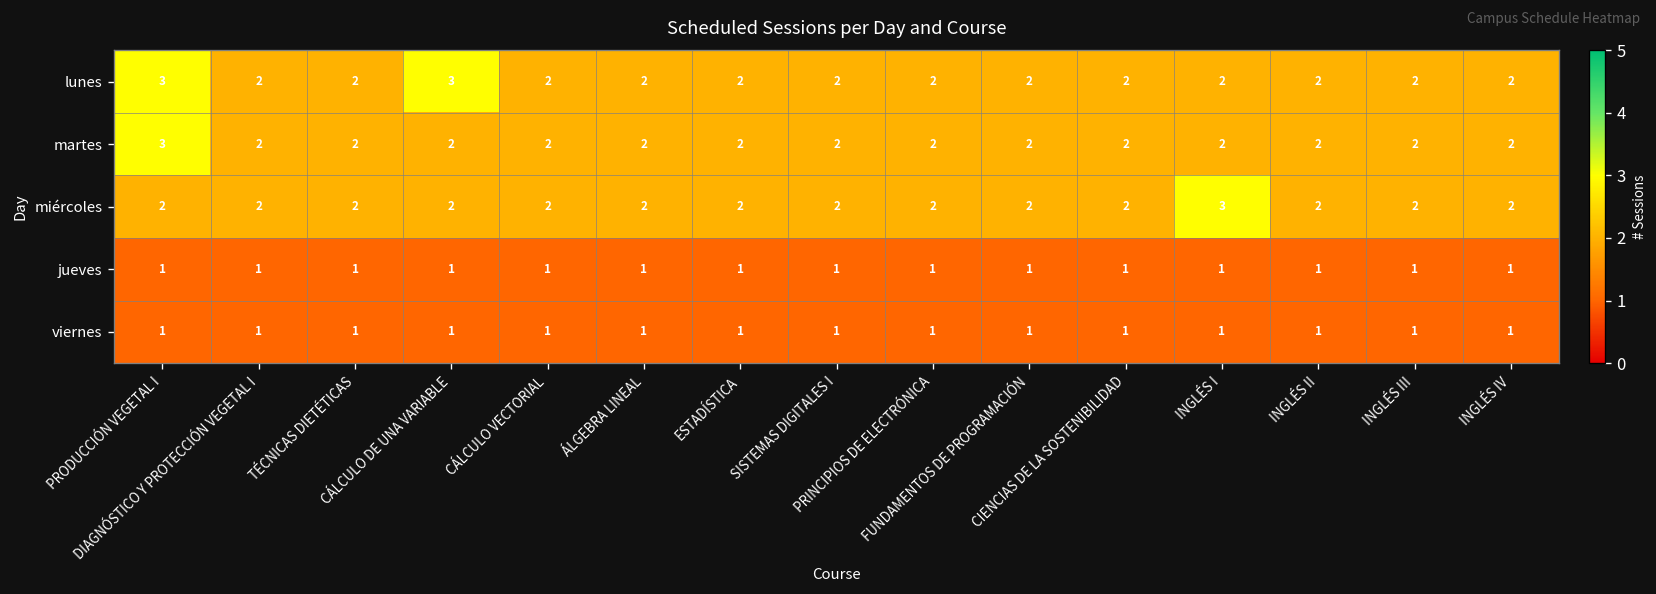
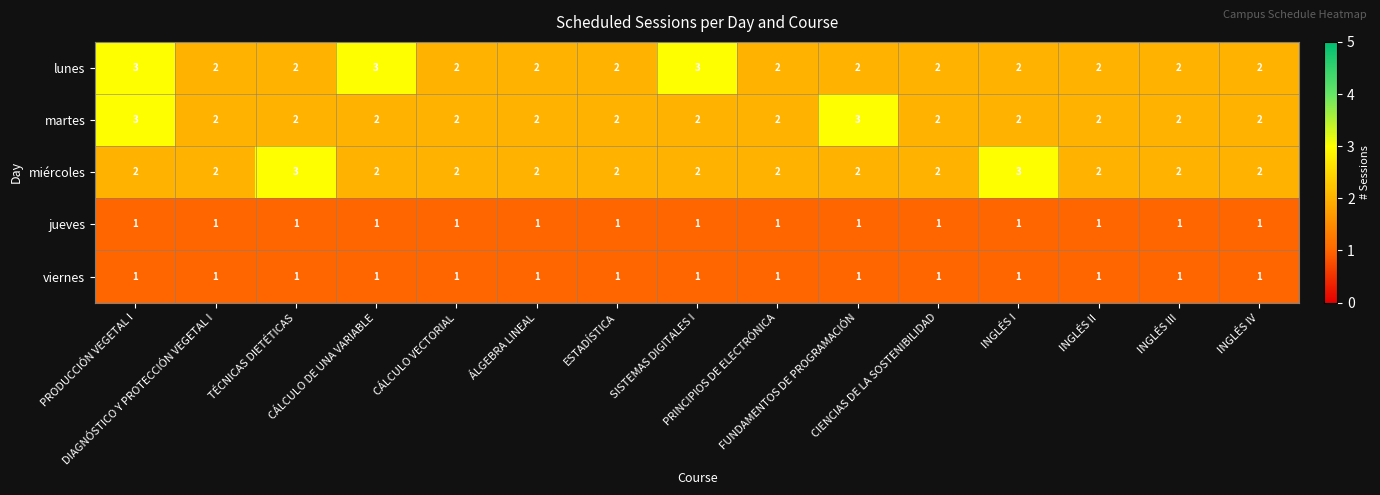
lunes, SISTEMAS DIGITALES I: 2 -> 3
martes, FUNDAMENTOS DE PROGRAMACIÓN: 2 -> 3
miércoles, TÉCNICAS DIETÉTICAS: 2 -> 3
